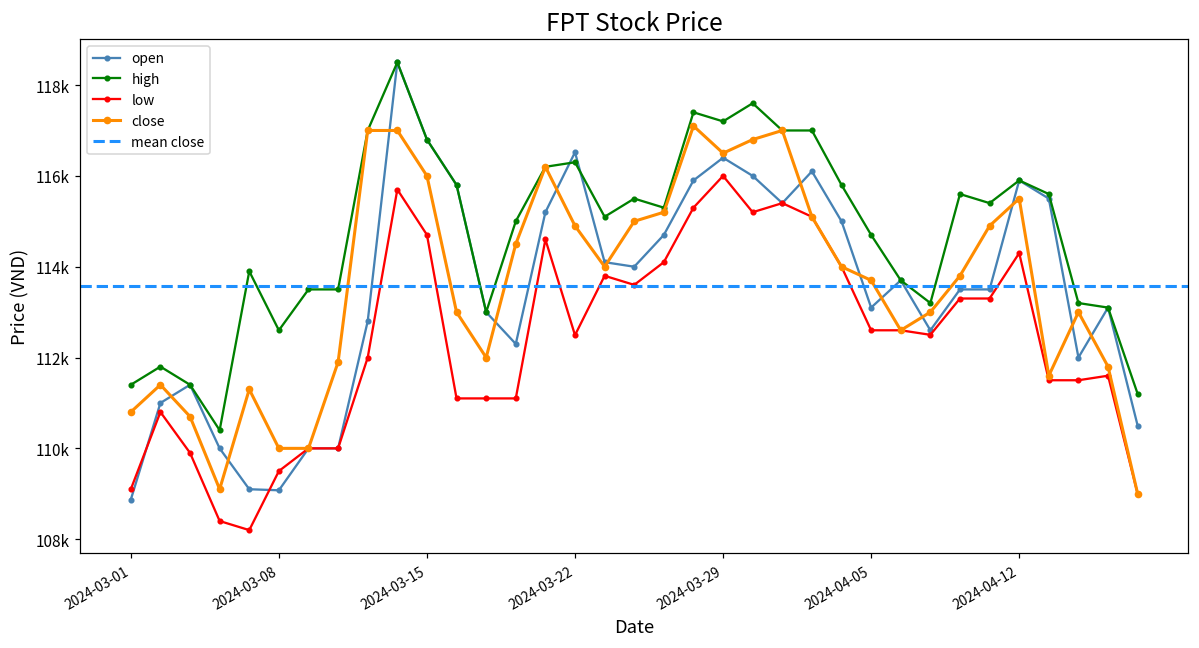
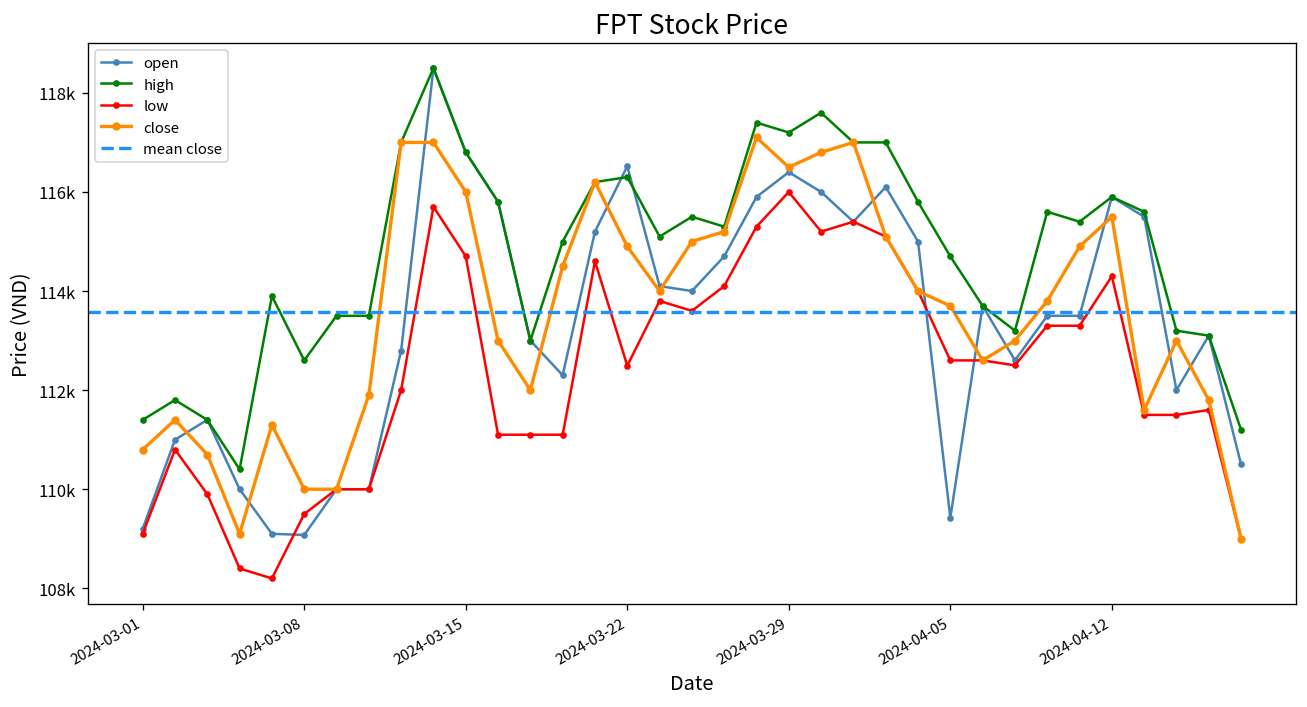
open, 2024-03-01: 108900 -> 109200
open, 2024-04-05: 113100 -> 109400
